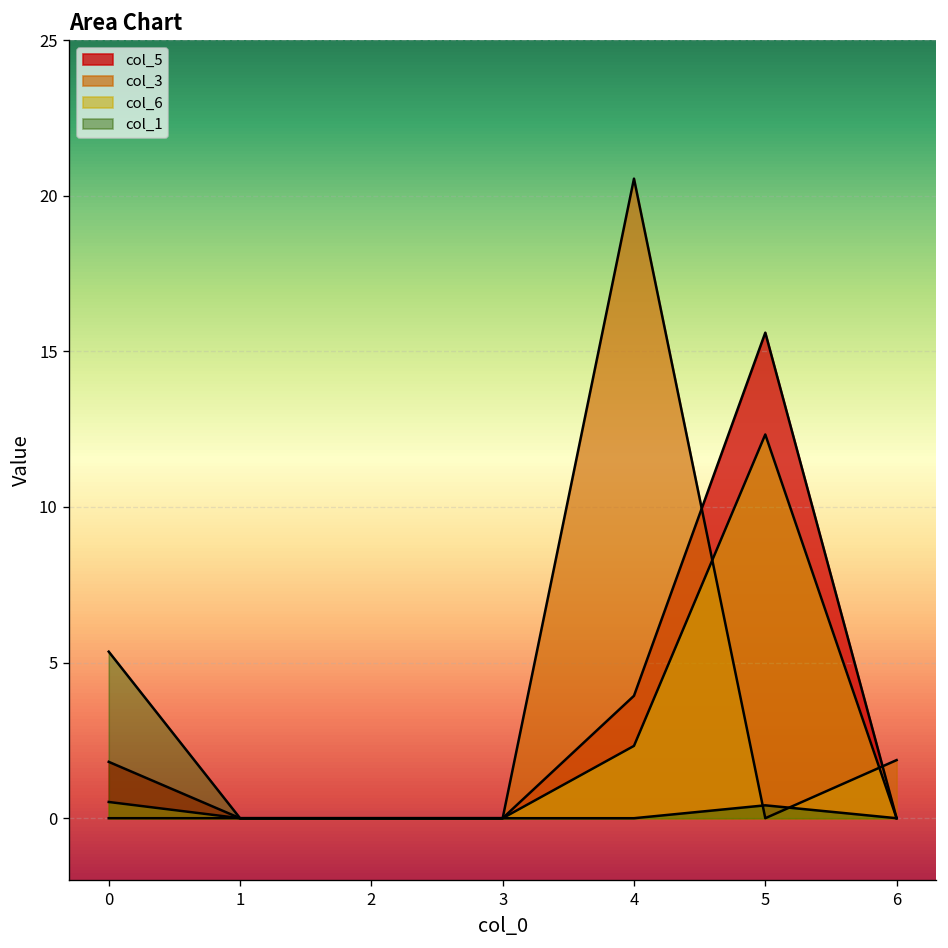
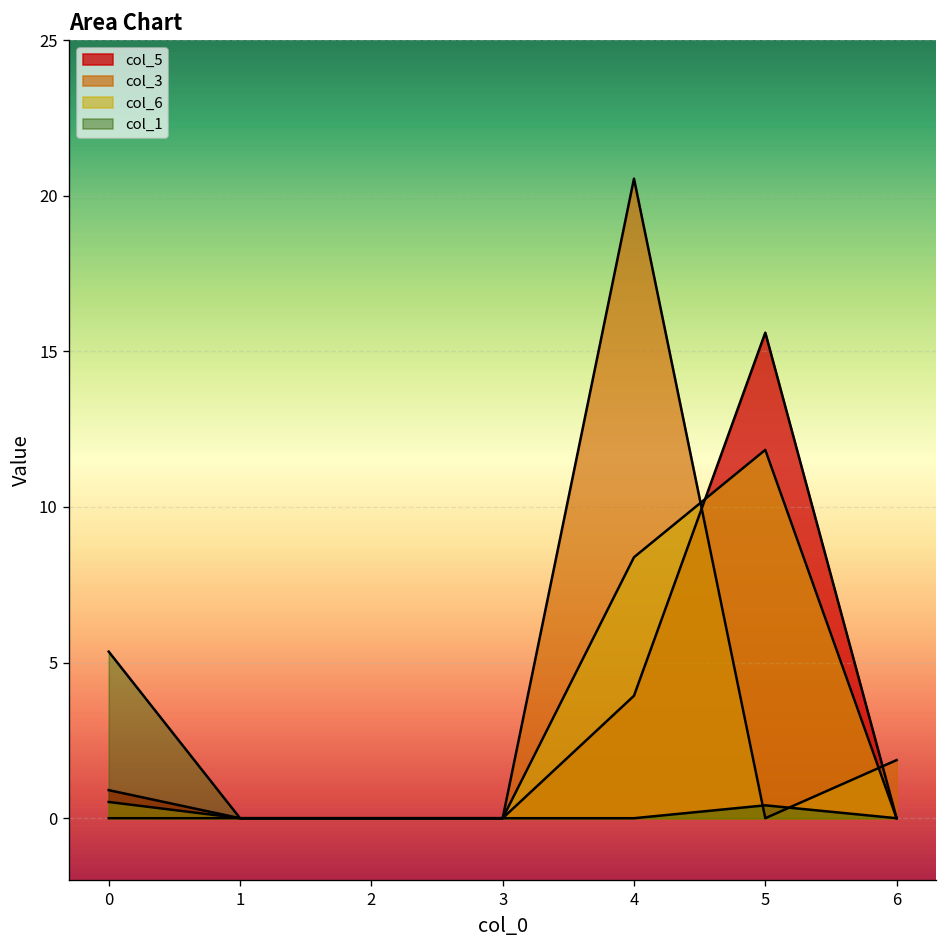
col_5, 0: 1.8 -> 0.9
col_6, 4: 2.3 -> 8.4
col_6, 5: 12.3 -> 11.8
